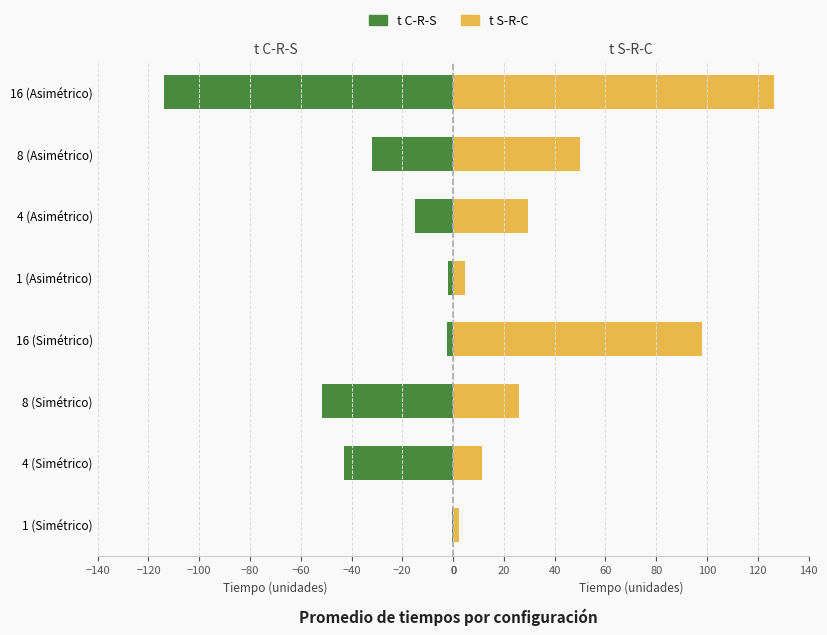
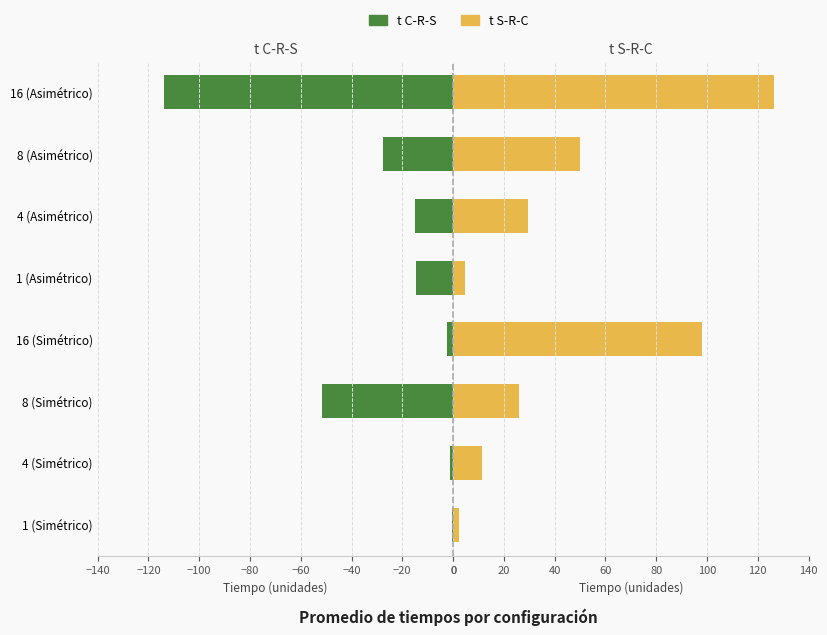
t C-R-S, 8 (Asimétrico): -32 -> -28
t C-R-S, 1 (Asimétrico): -2 -> -15
t C-R-S, 4 (Simétrico): -43 -> -1
